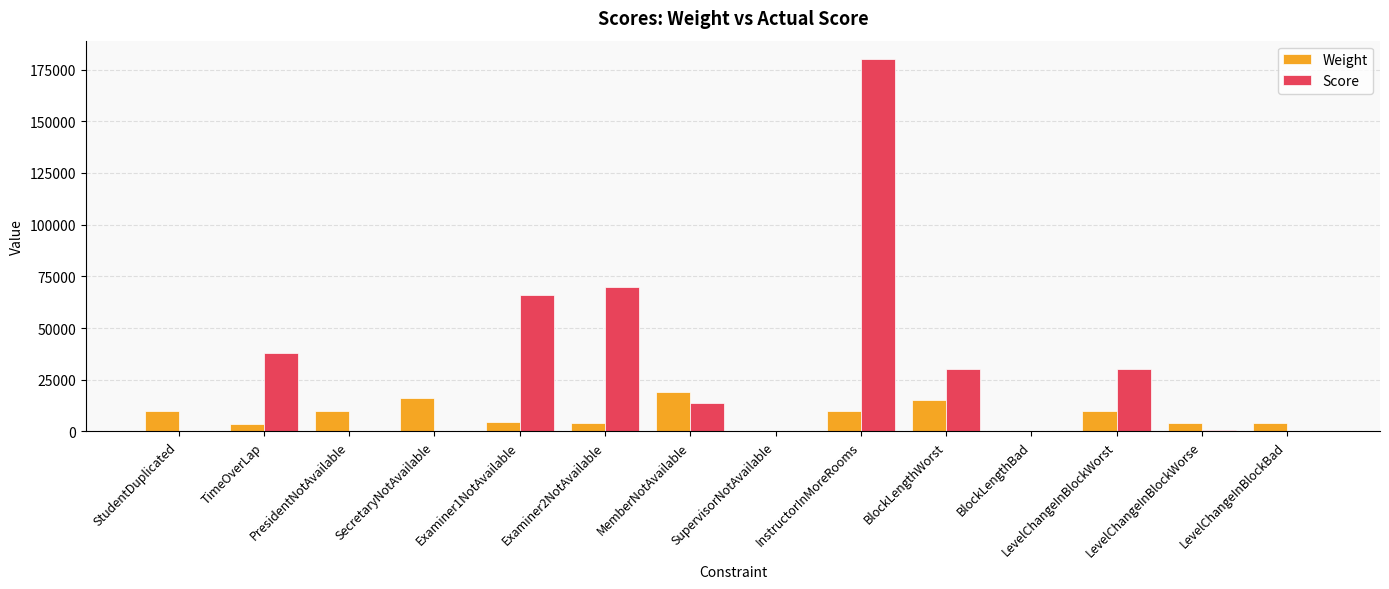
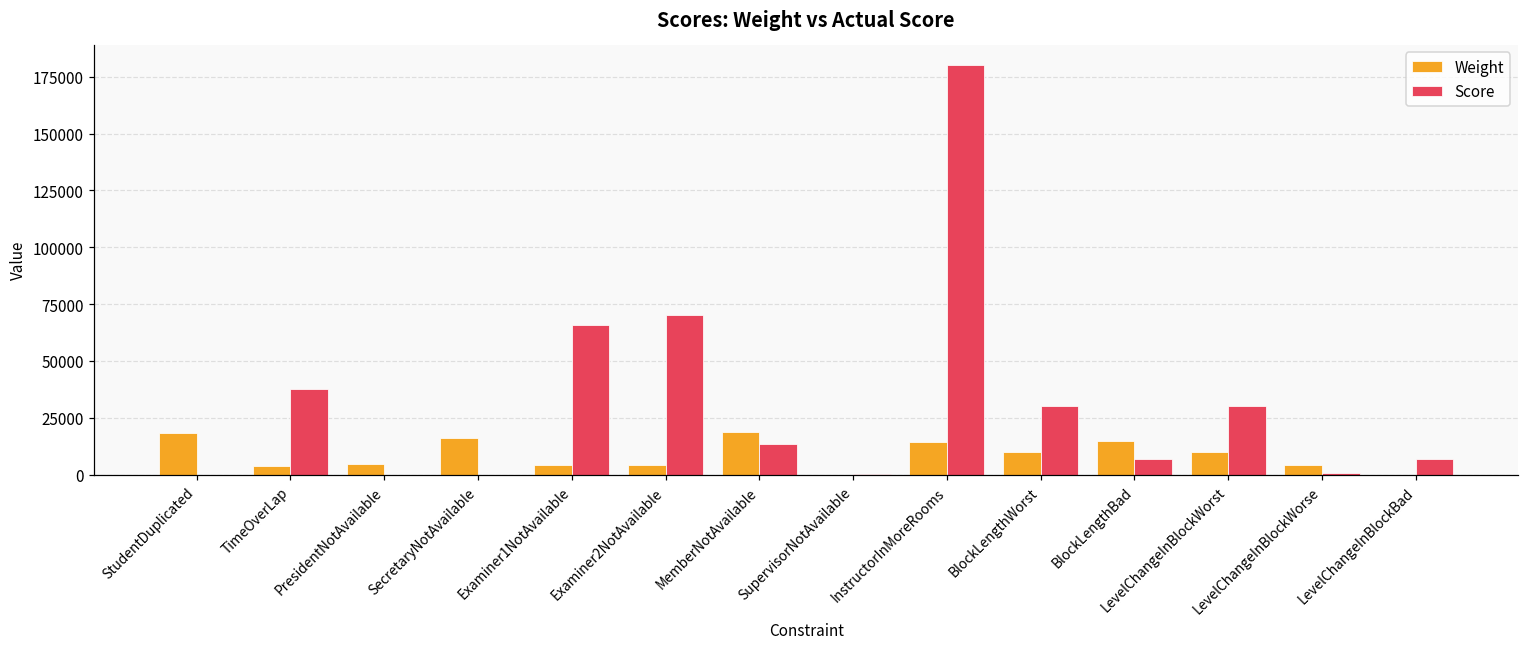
Weight, StudentDuplicated: 10000 -> 18000
Weight, PresidentNotAvailable: 10000 -> 5000
Weight, InstructorInMoreRooms: 10000 -> 14000
Weight, BlockLengthWorst: 15000 -> 10000
Weight, BlockLengthBad: 0 -> 15000
Score, BlockLengthBad: 0 -> 7000
Weight, LevelChangeInBlockBad: 4000 -> 0
Score, LevelChangeInBlockBad: 0 -> 7000
